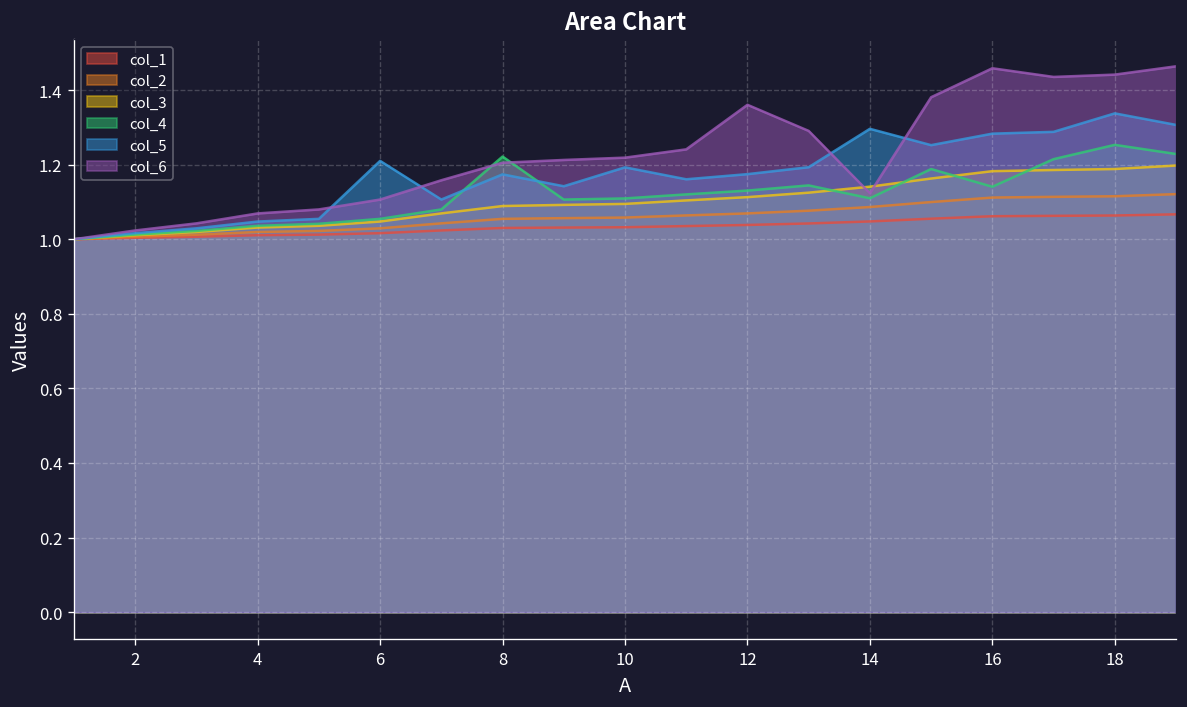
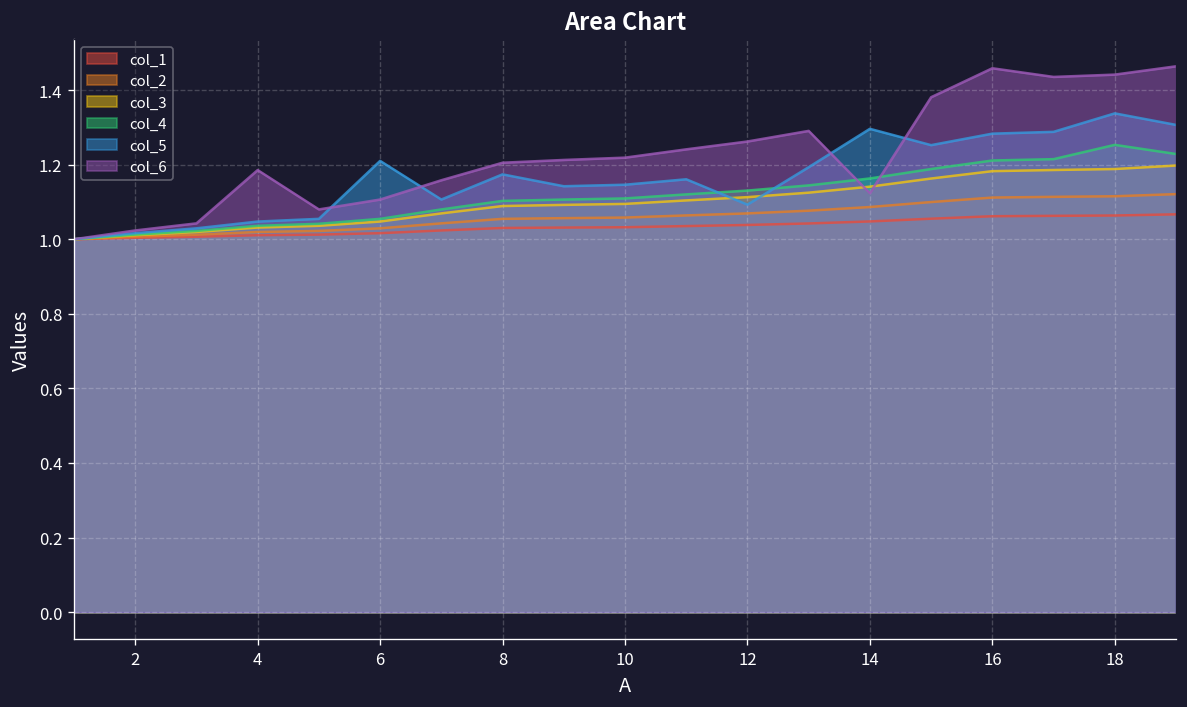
col_6, 4: 1.07 -> 1.19
col_4, 8: 1.22 -> 1.10
col_5, 10: 1.19 -> 1.15
col_5, 12: 1.17 -> 1.09
col_6, 12: 1.36 -> 1.26
col_4, 14: 1.11 -> 1.16
col_4, 16: 1.14 -> 1.21
